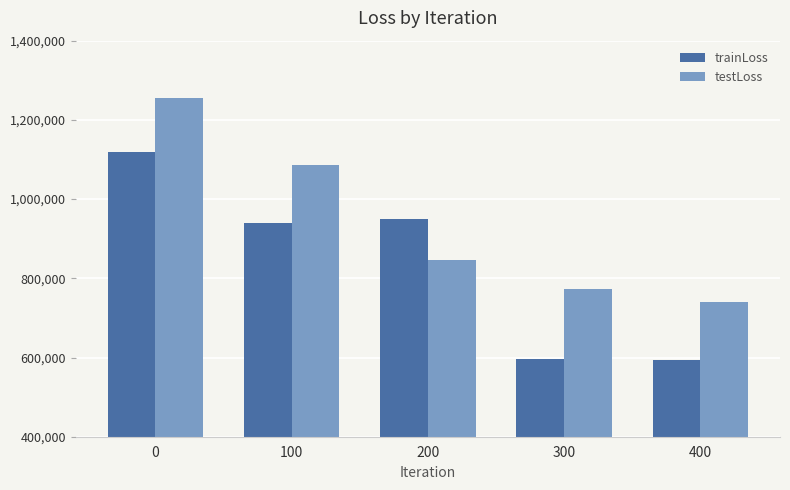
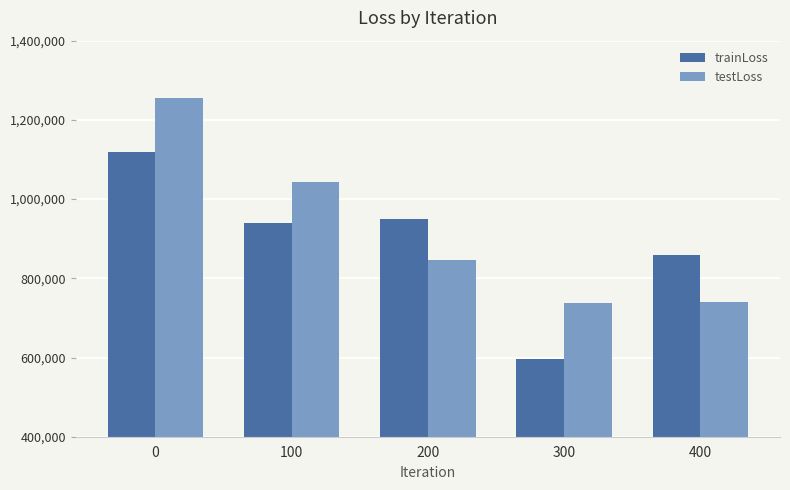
testLoss, 100: 1,090,000 -> 1,040,000
testLoss, 300: 770,000 -> 740,000
trainLoss, 400: 590,000 -> 860,000
